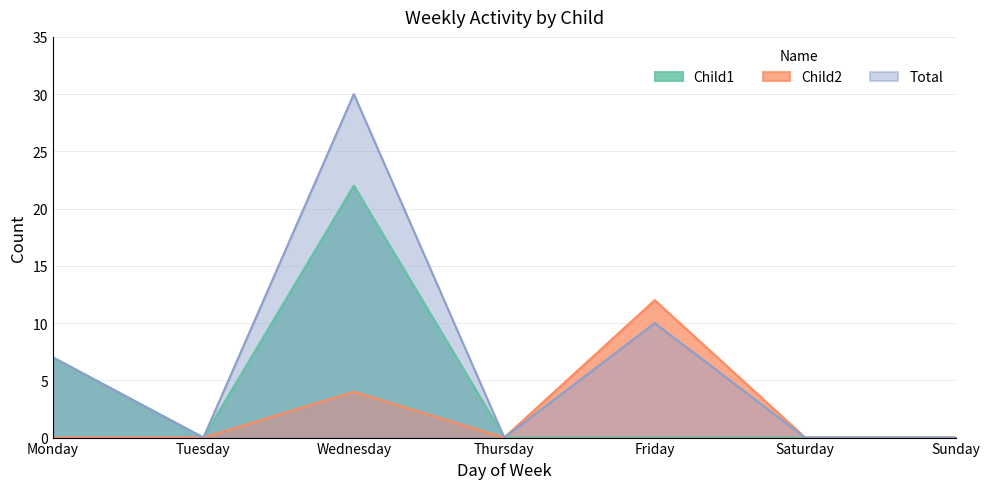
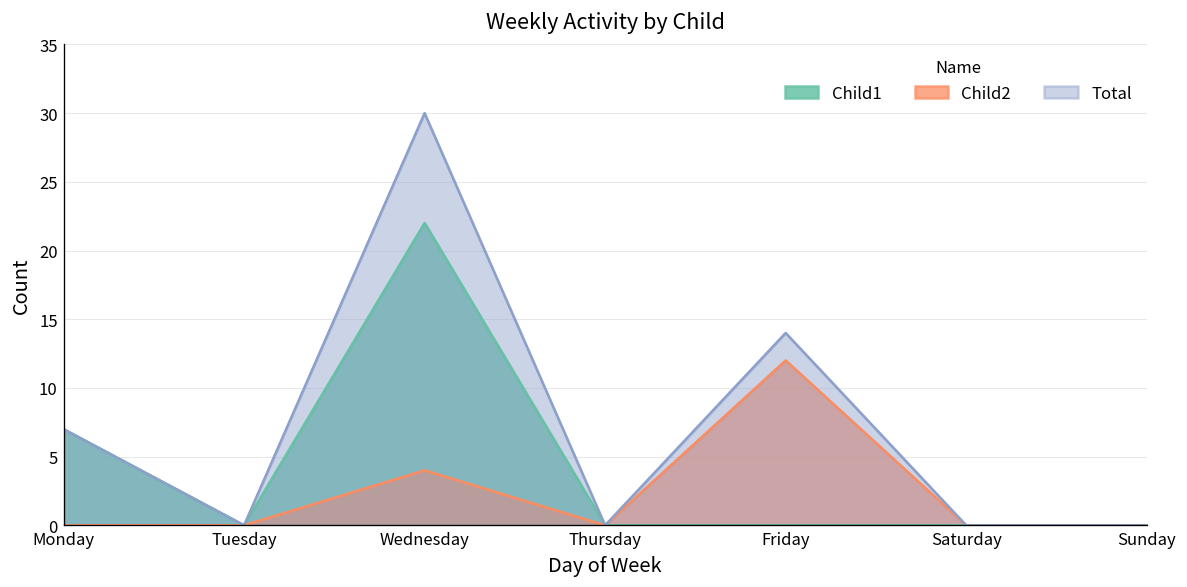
Total, Friday: 10 -> 14
